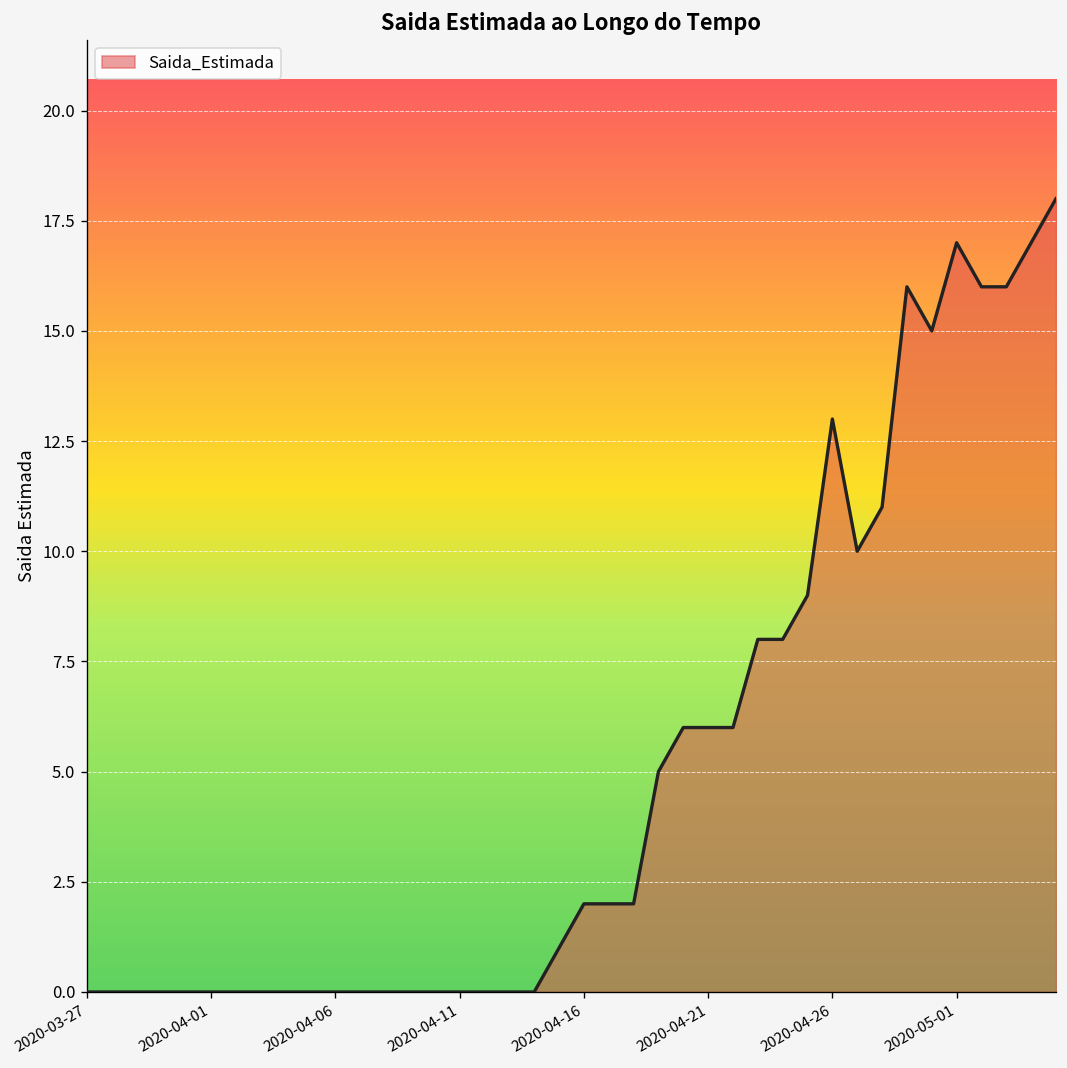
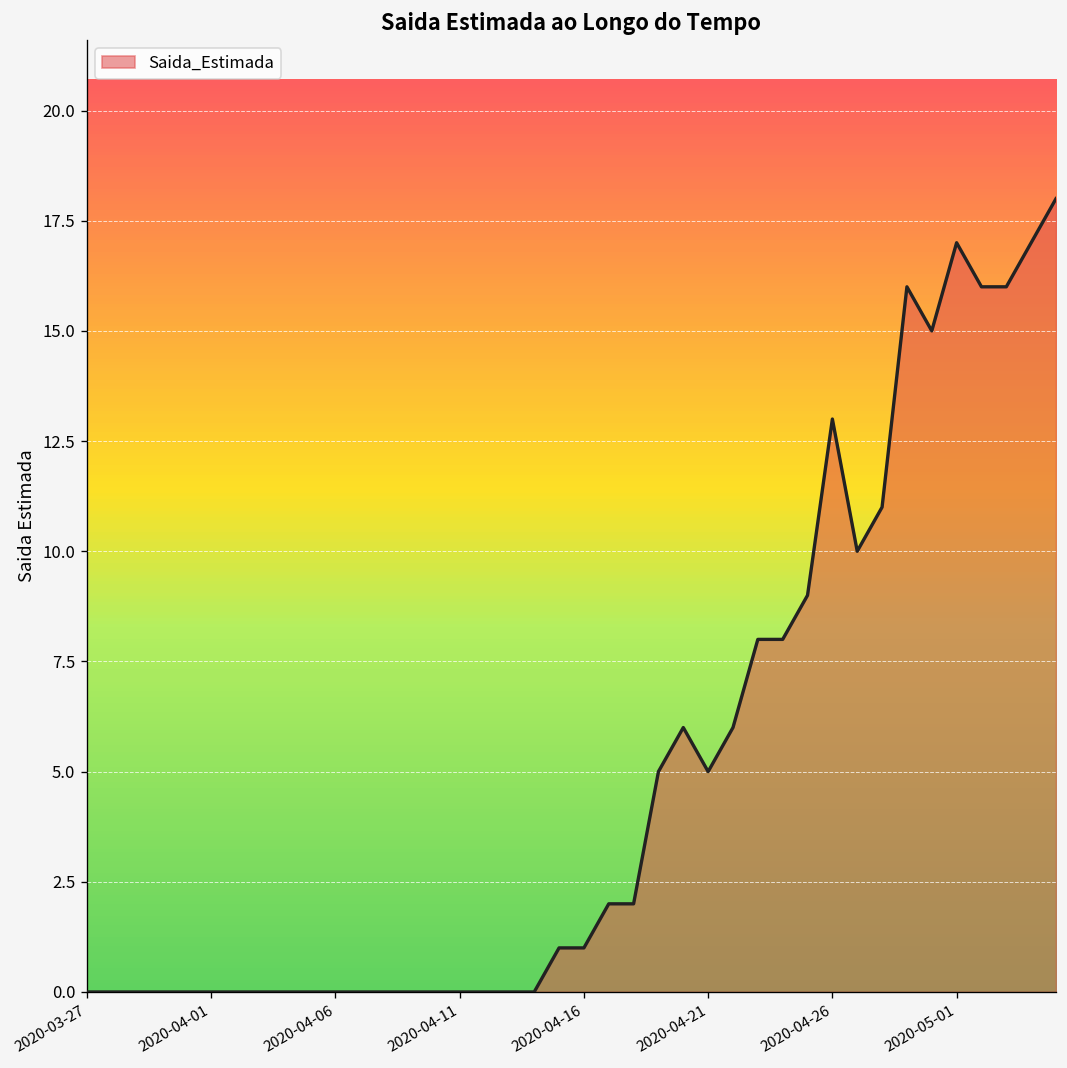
2020-04-16: 2 -> 1
2020-04-21: 6 -> 5
